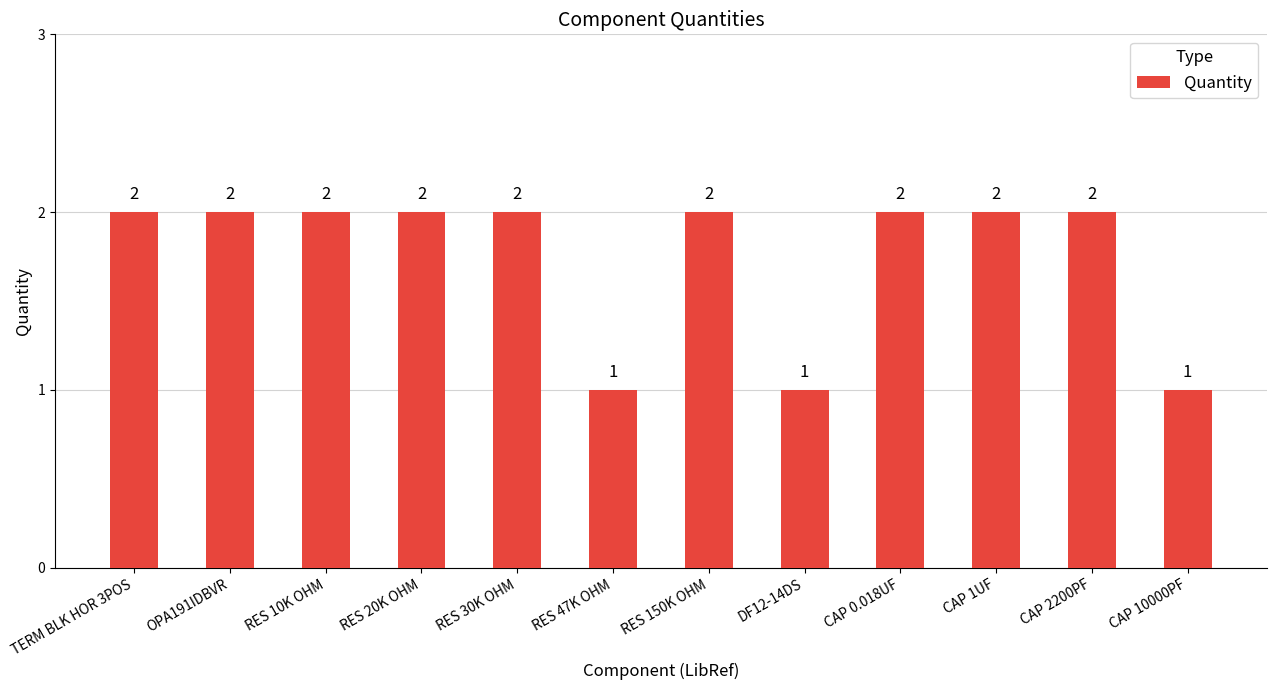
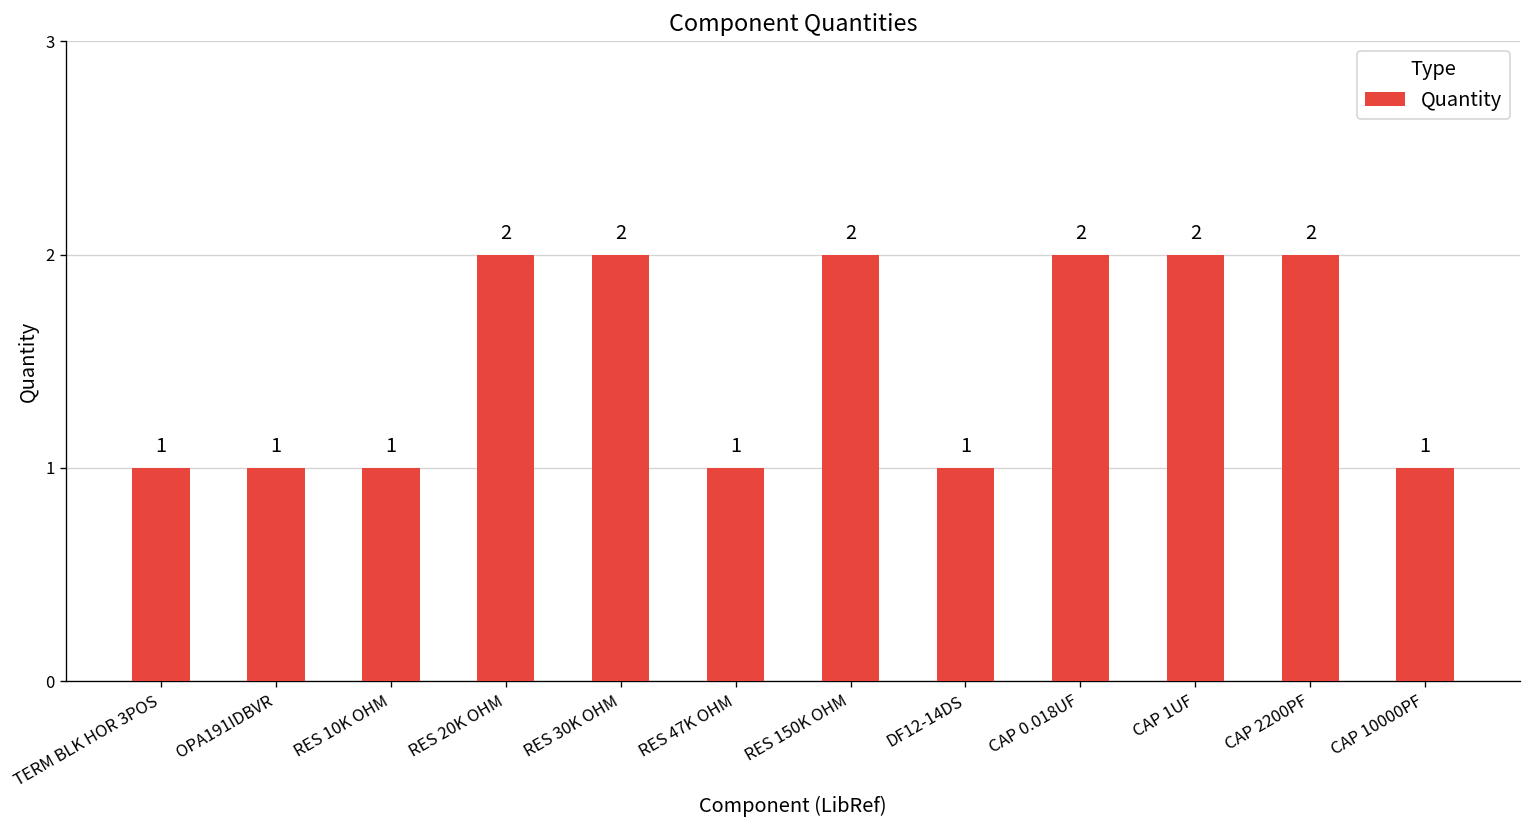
TERM BLK HOR 3POS: 2 -> 1
OPA191IDBVR: 2 -> 1
RES 10K OHM: 2 -> 1
